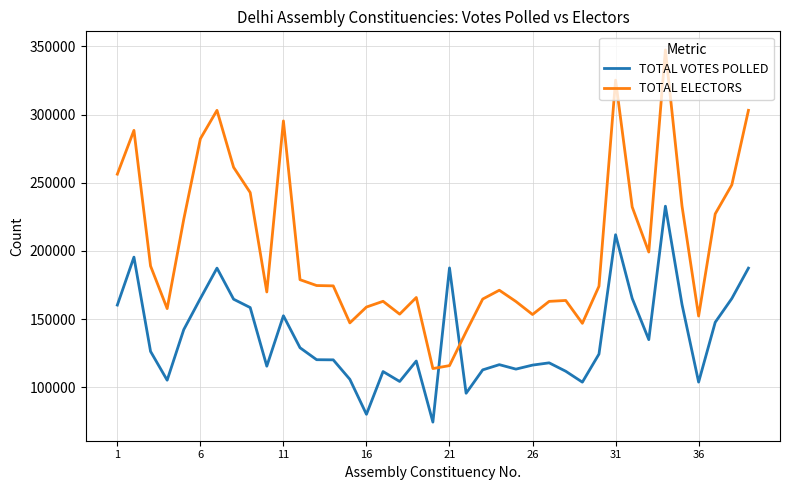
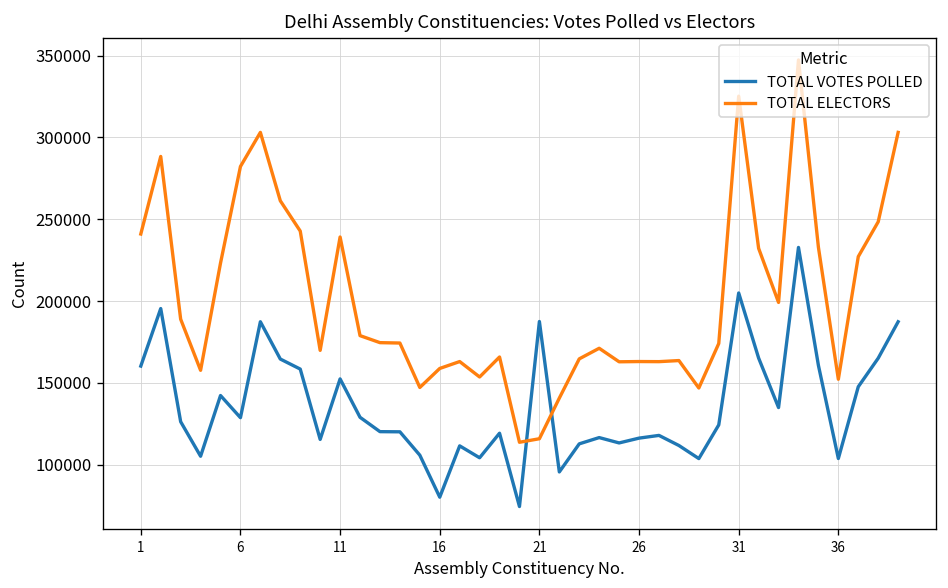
TOTAL ELECTORS, 1: 256000 -> 241000
TOTAL VOTES POLLED, 6: 165000 -> 129000
TOTAL ELECTORS, 11: 295000 -> 239000
TOTAL ELECTORS, 26: 153000 -> 163000
TOTAL VOTES POLLED, 31: 212000 -> 205000
